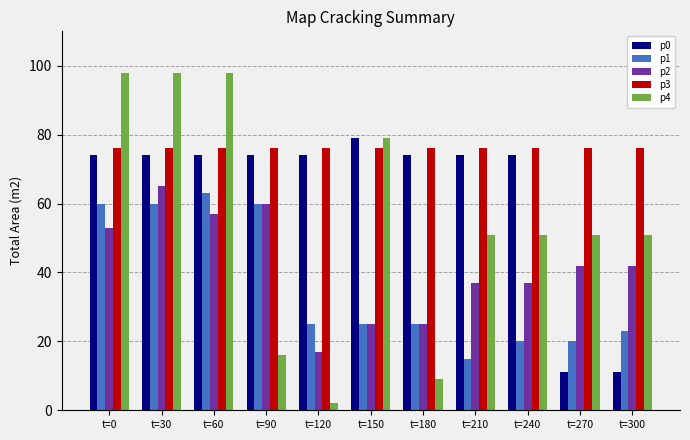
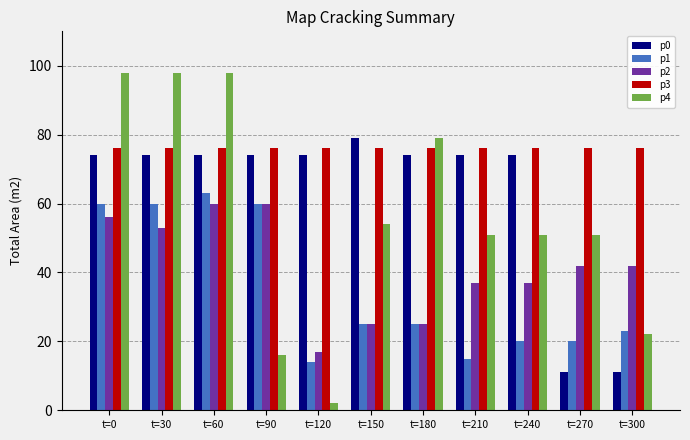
p2, t=0: 53 -> 56
p2, t=30: 65 -> 53
p2, t=60: 57 -> 60
p1, t=120: 25 -> 14
p4, t=150: 79 -> 54
p4, t=180: 9 -> 79
p4, t=300: 51 -> 22
